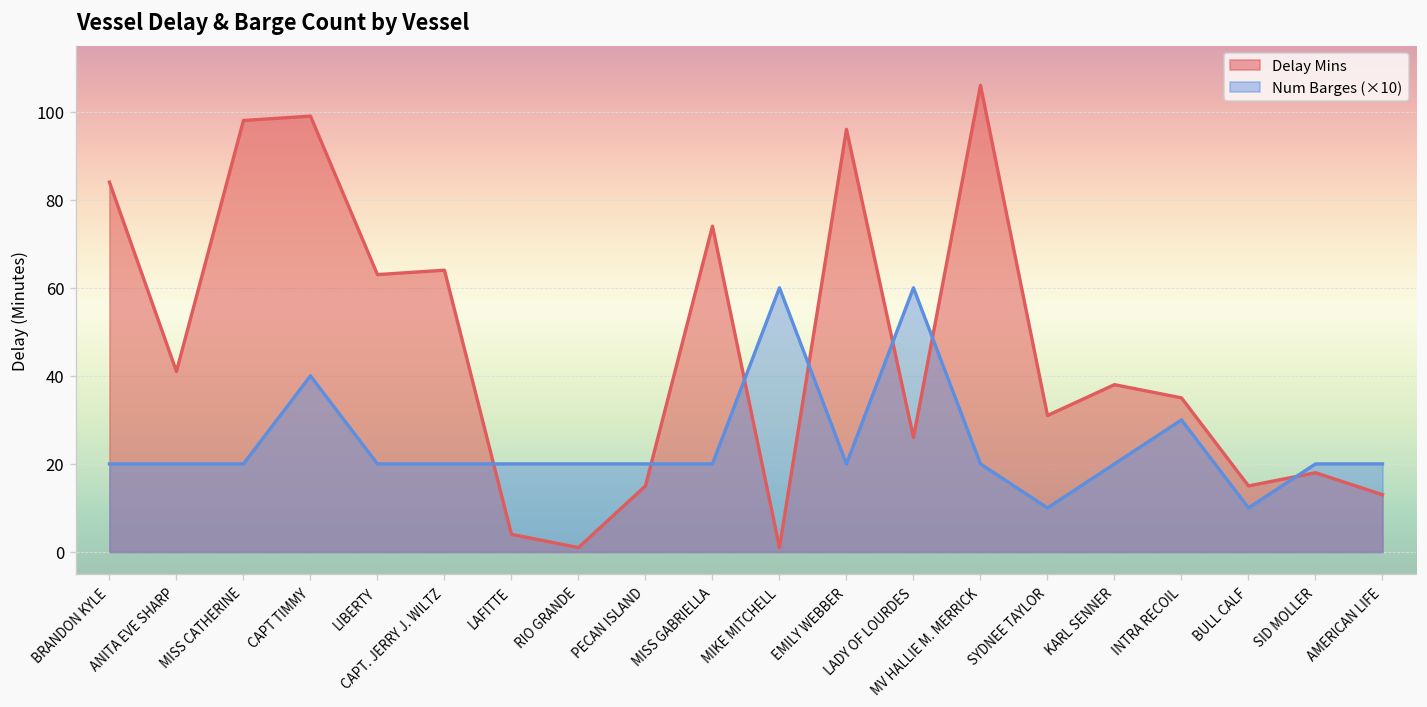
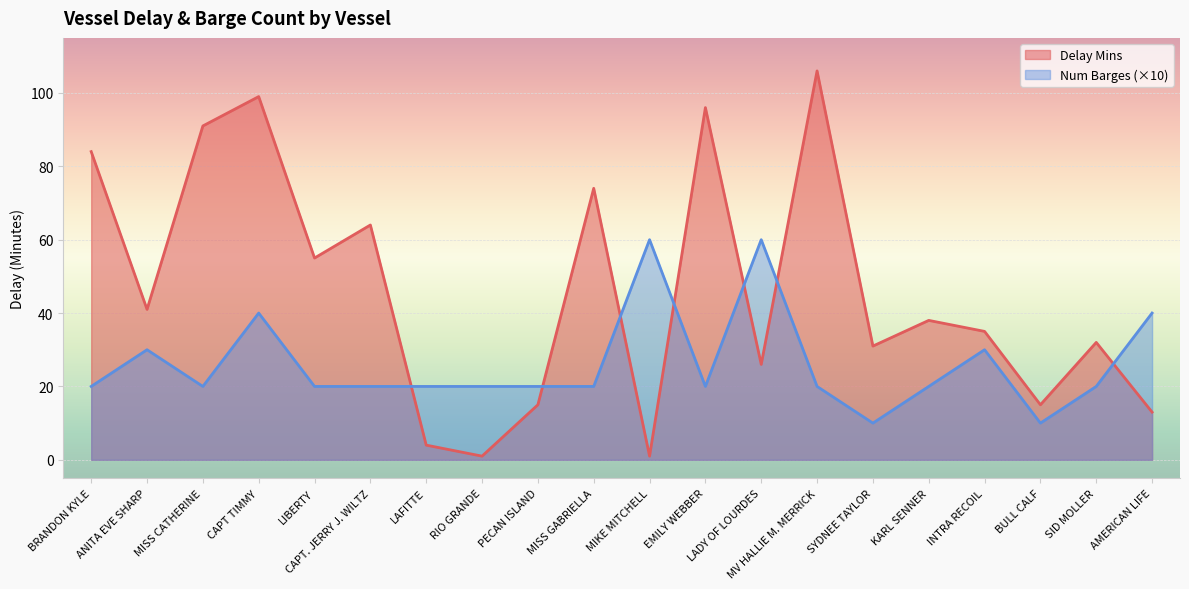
Num Barges (×10), ANITA EVE SHARP: 20 -> 30
Delay Mins, MISS CATHERINE: 98 -> 91
Delay Mins, LIBERTY: 63 -> 55
Delay Mins, SID MOLLER: 18 -> 32
Num Barges (×10), AMERICAN LIFE: 20 -> 40
